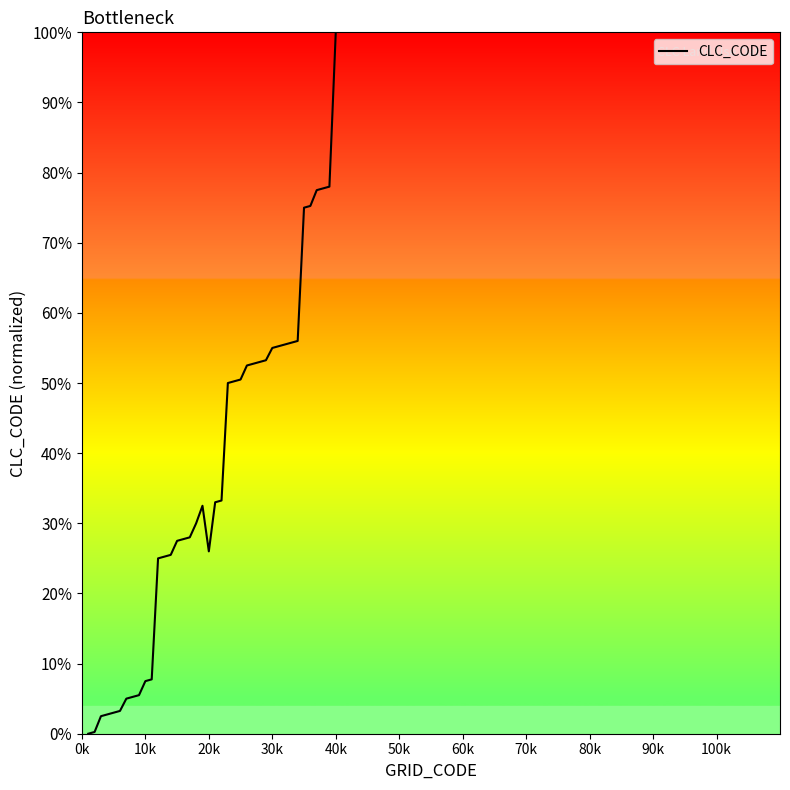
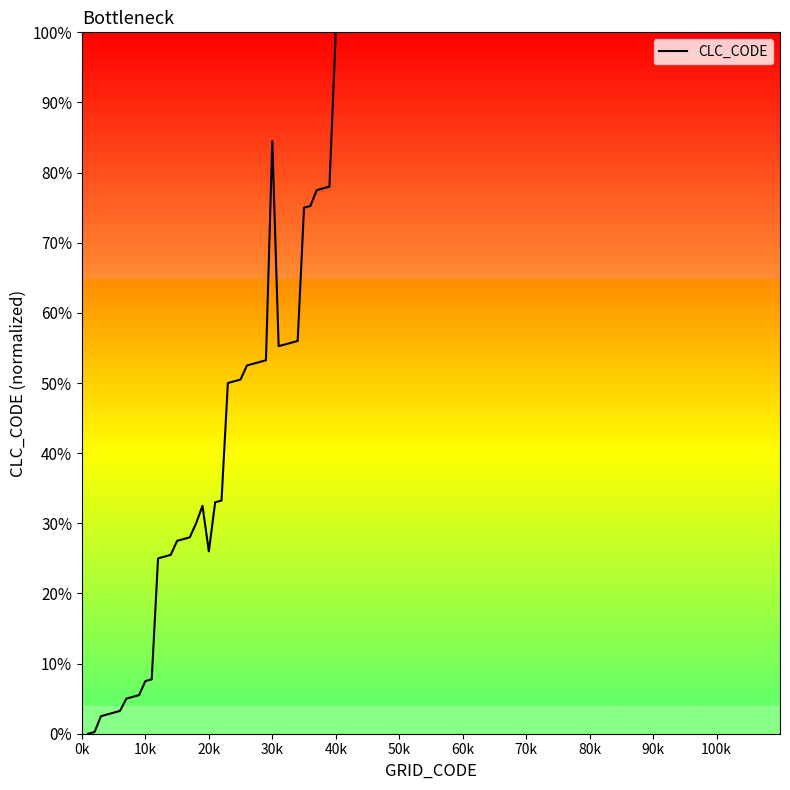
30k: 55% -> 85%
